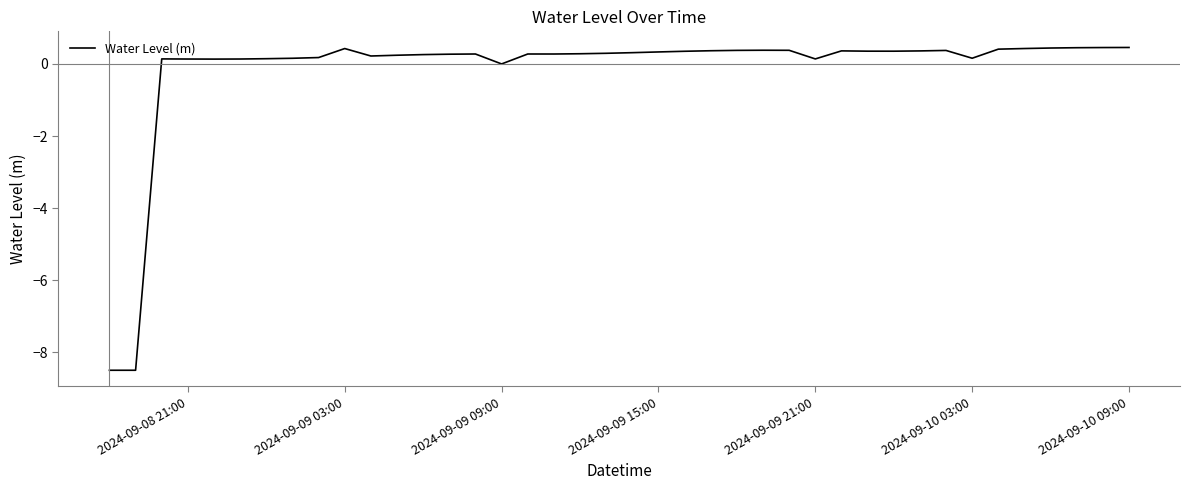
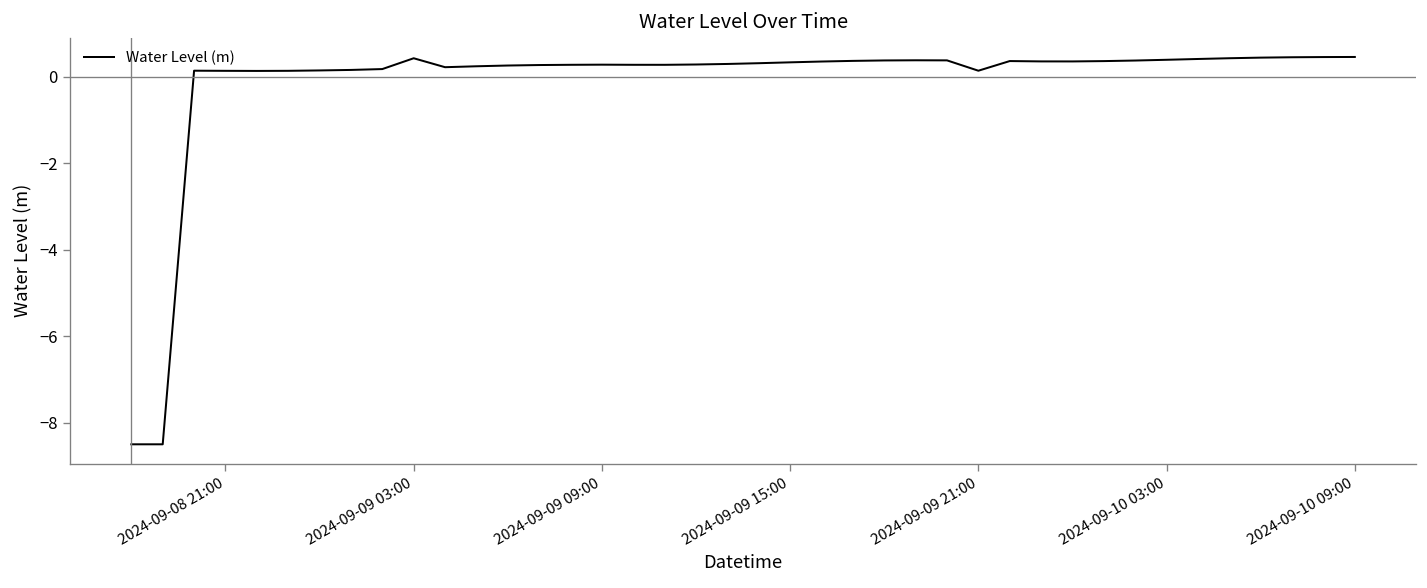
2024-09-09 09:00: 0.0 -> 0.3
2024-09-10 03:00: 0.2 -> 0.4
